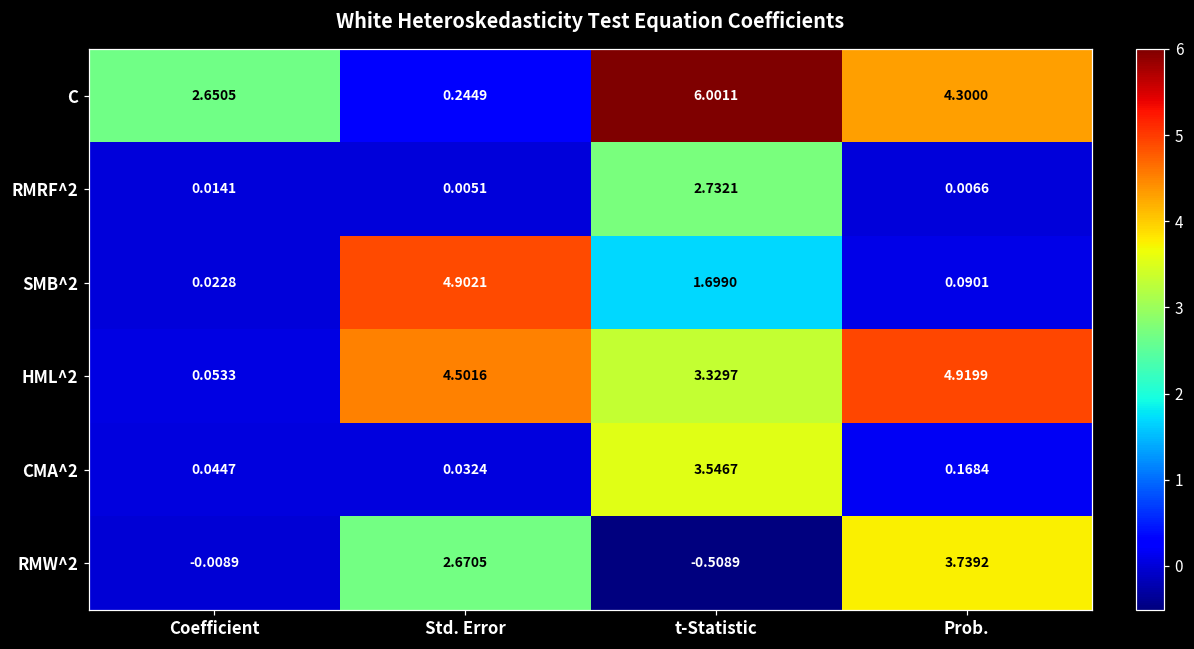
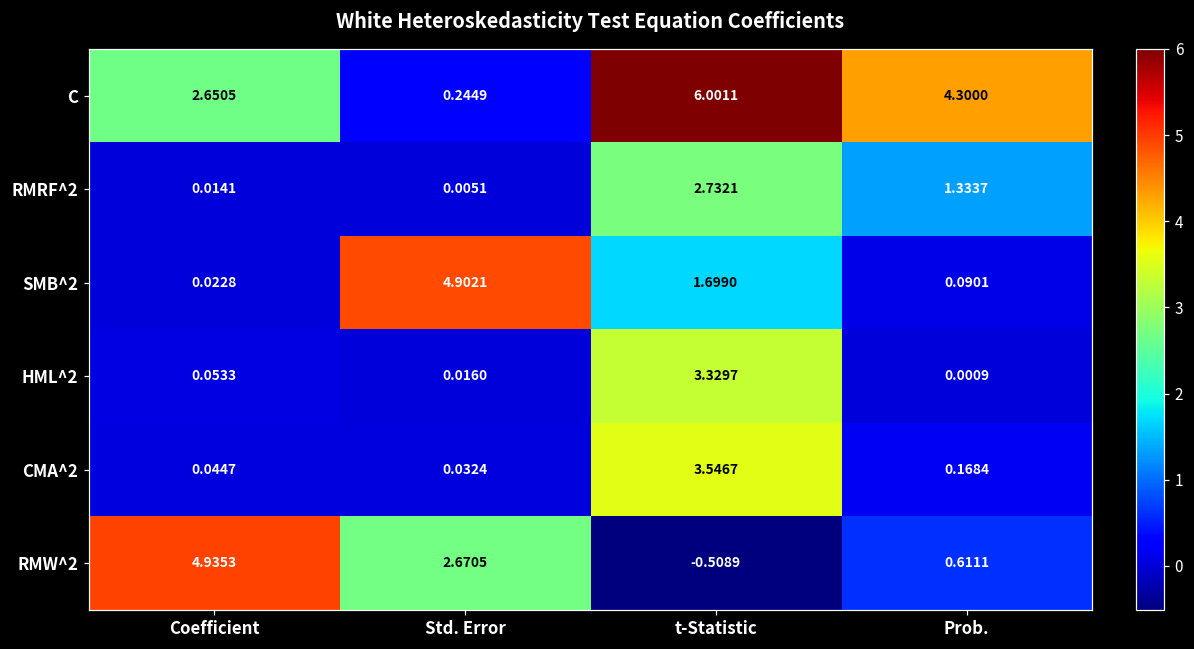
RMRF^2, Prob.: 0.0066 -> 1.3337
HML^2, Std. Error: 4.5016 -> 0.0160
HML^2, Prob.: 4.9199 -> 0.0009
RMW^2, Coefficient: -0.0089 -> 4.9353
RMW^2, Prob.: 3.7392 -> 0.6111
